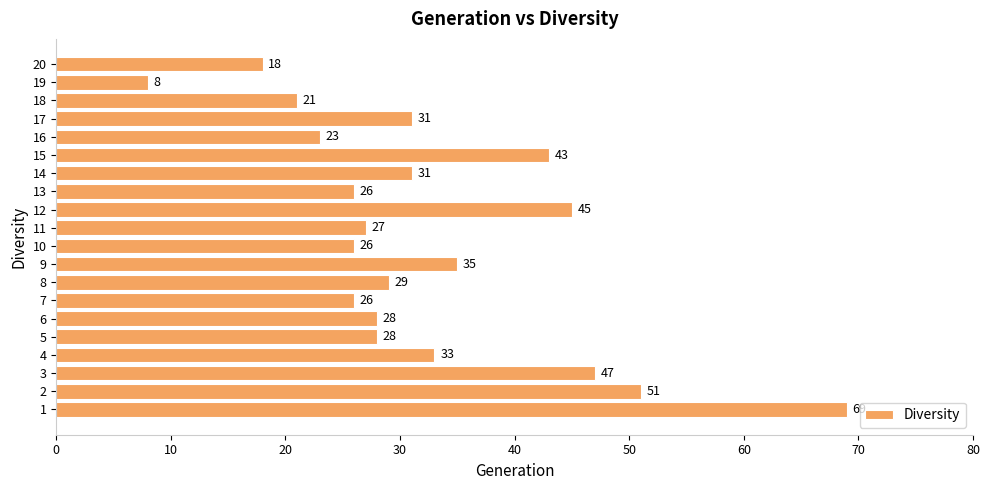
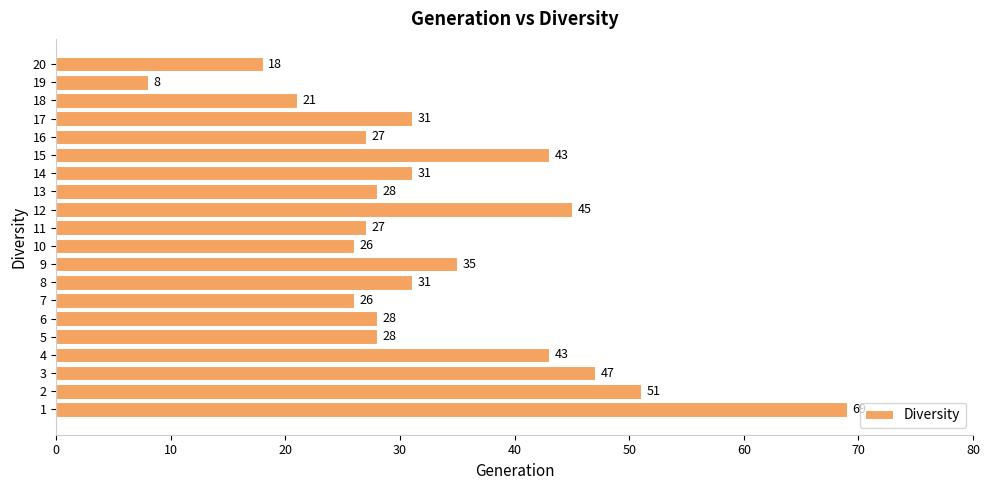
16: 23 -> 27
13: 26 -> 28
8: 29 -> 31
4: 33 -> 43
